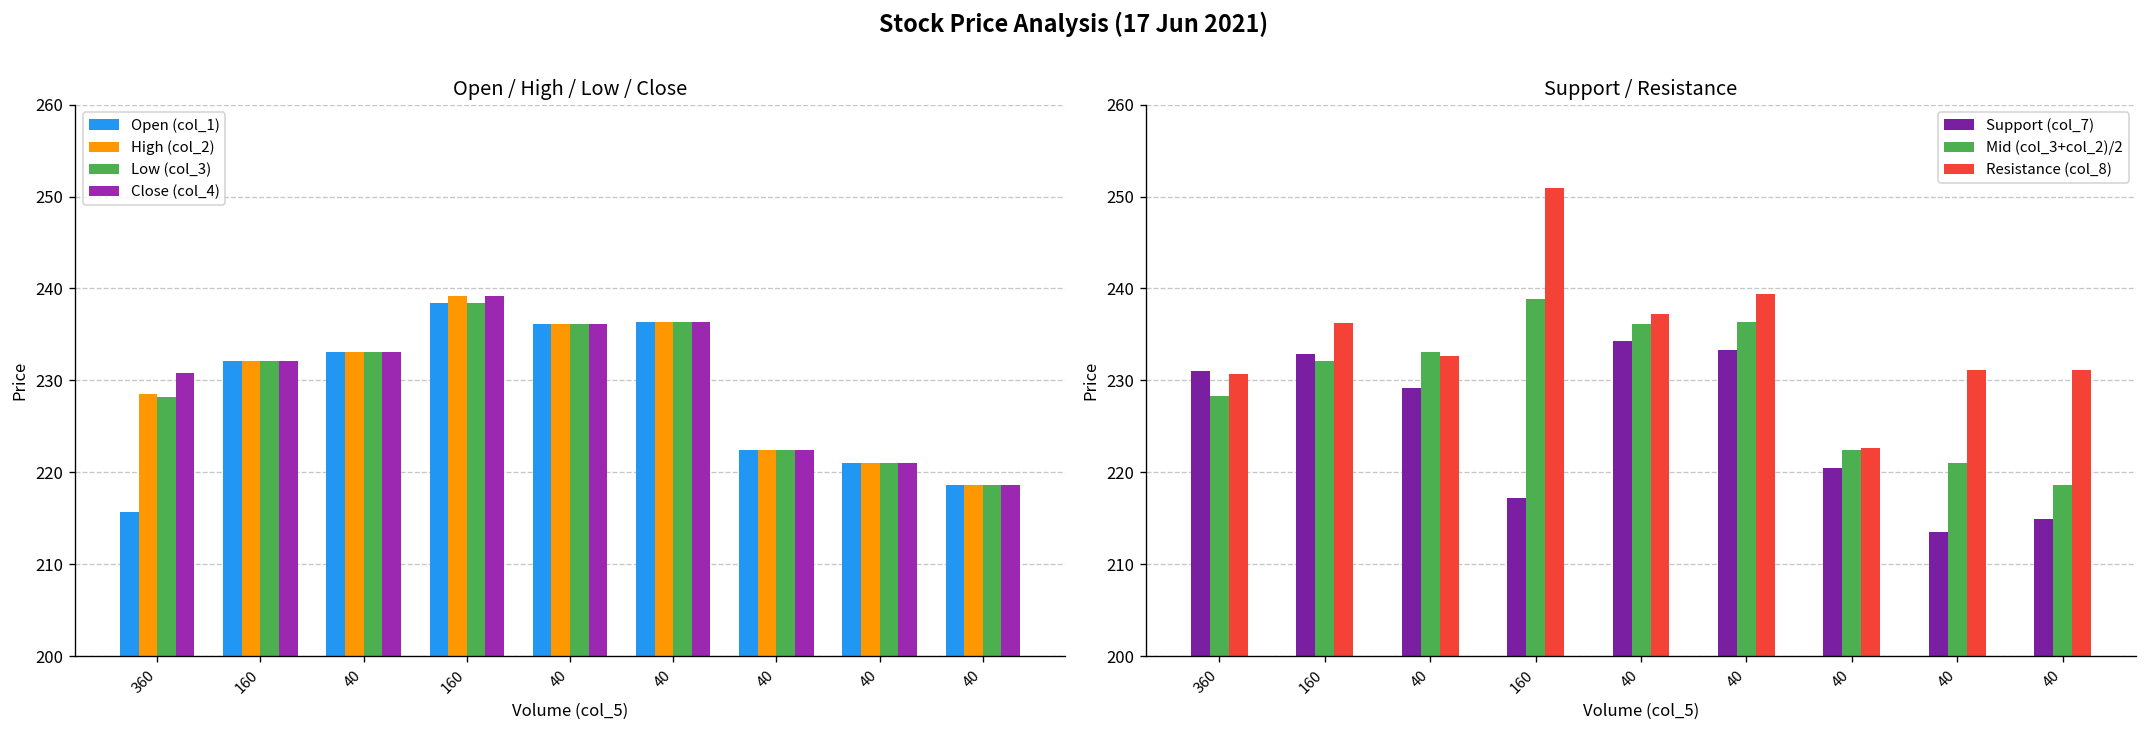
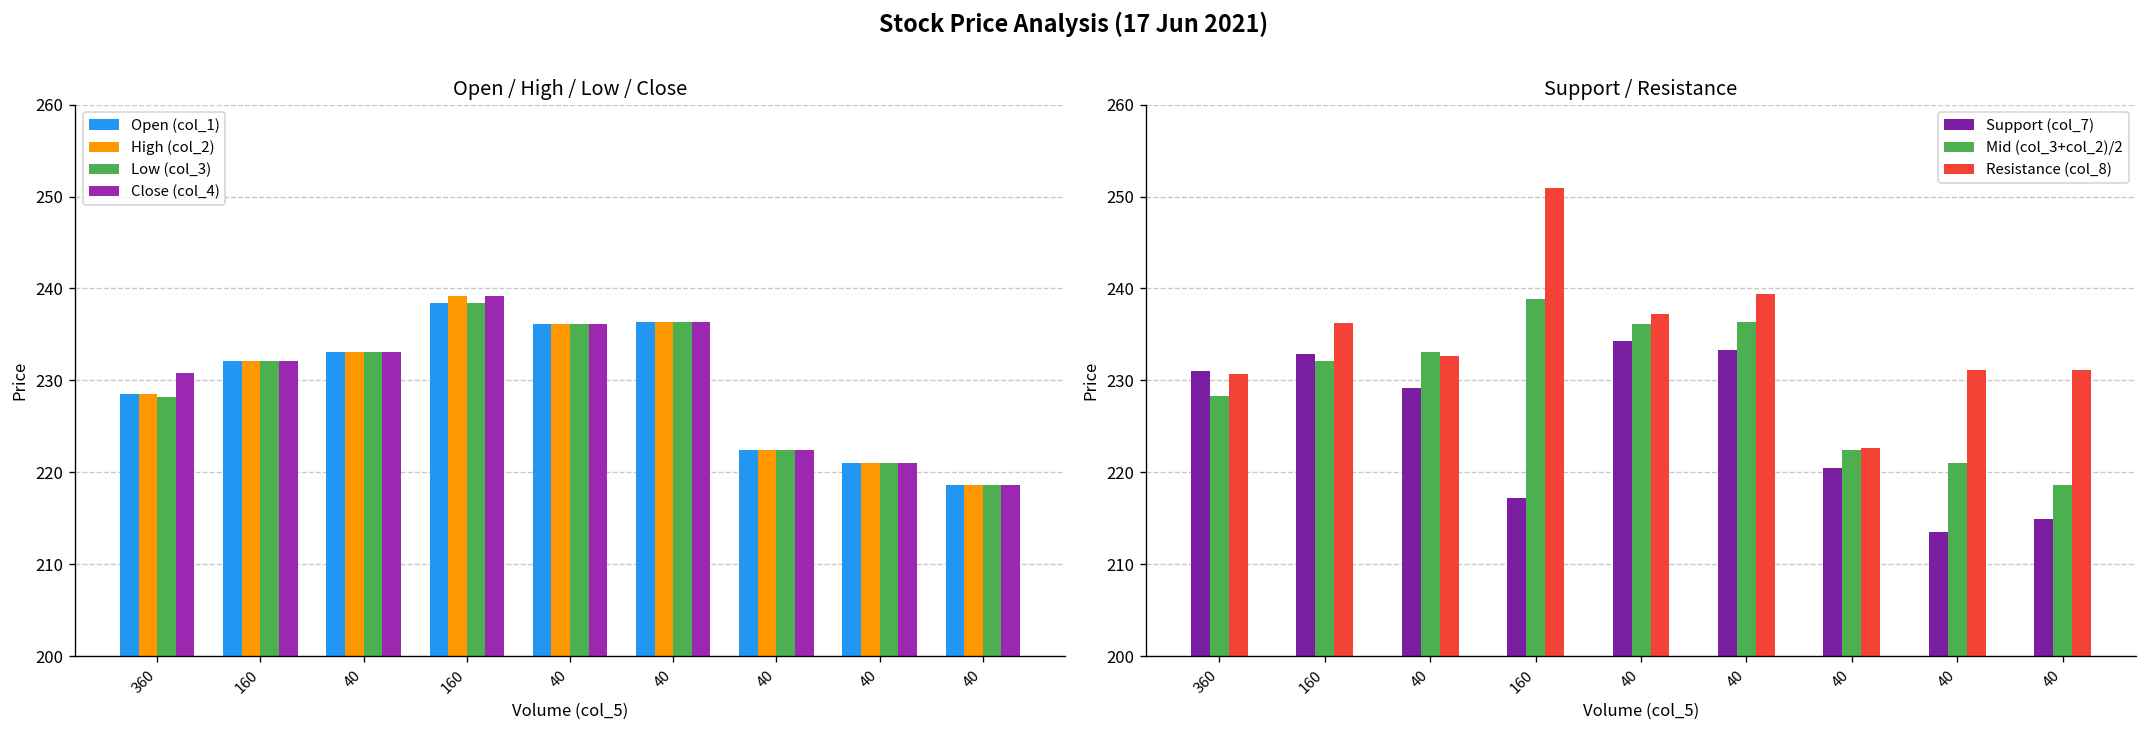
Open / High / Low / Close, Open (col_1), 360: 216 -> 229
